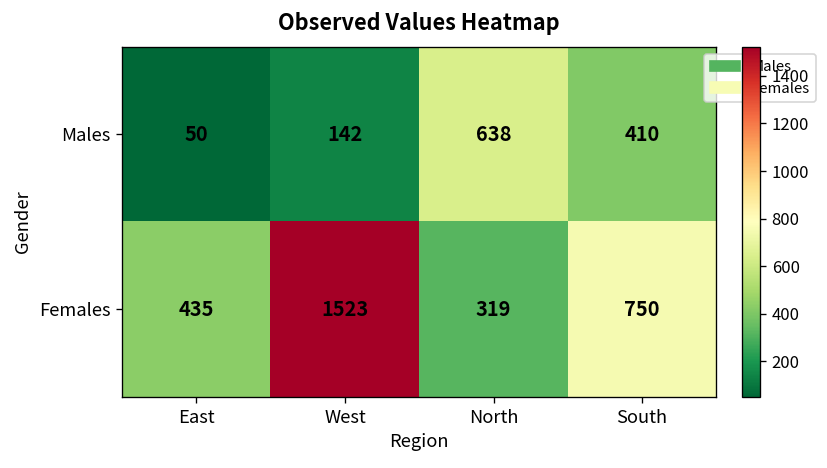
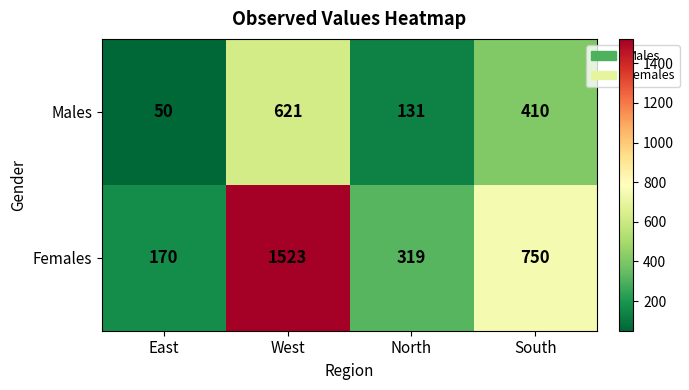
Males, West: 142 -> 621
Males, North: 638 -> 131
Females, East: 435 -> 170
